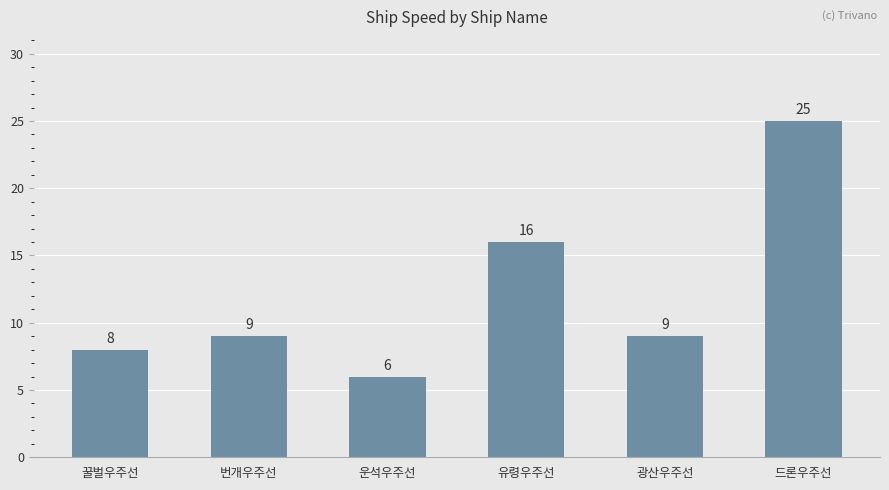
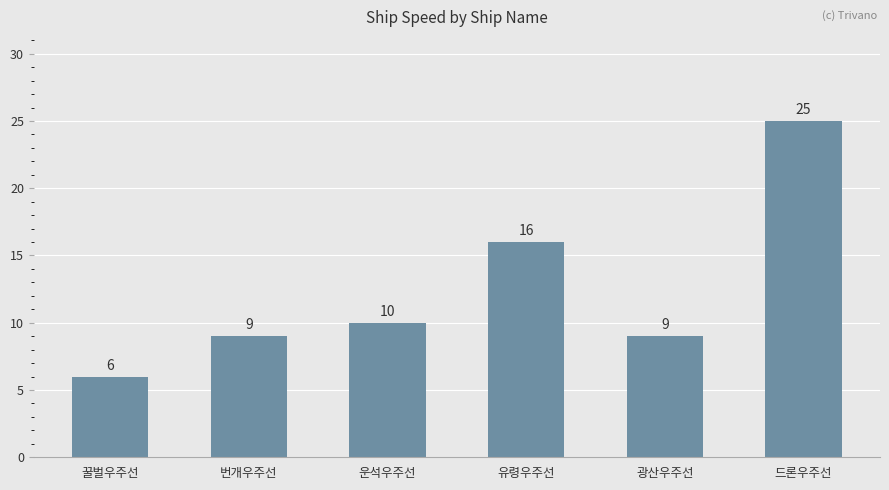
꿀벌우주선: 8 -> 6
운석우주선: 6 -> 10
